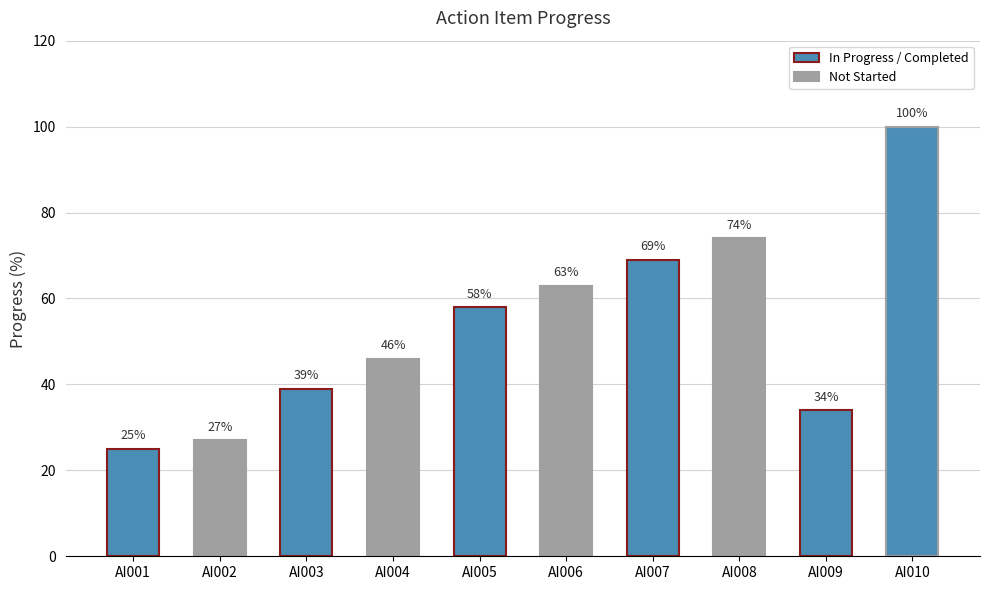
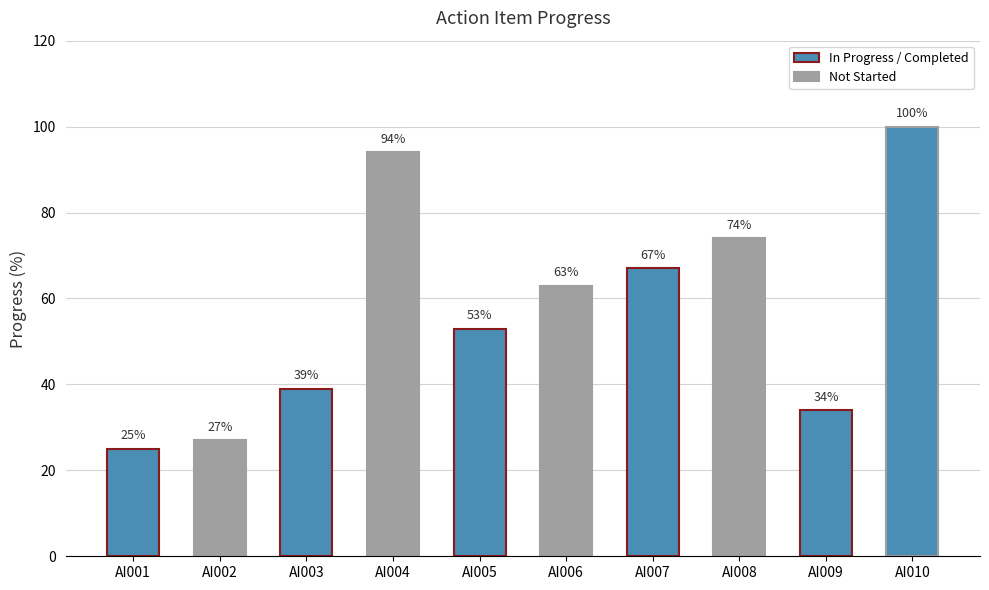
AI004: 46% -> 94%
AI005: 58% -> 53%
AI007: 69% -> 67%
